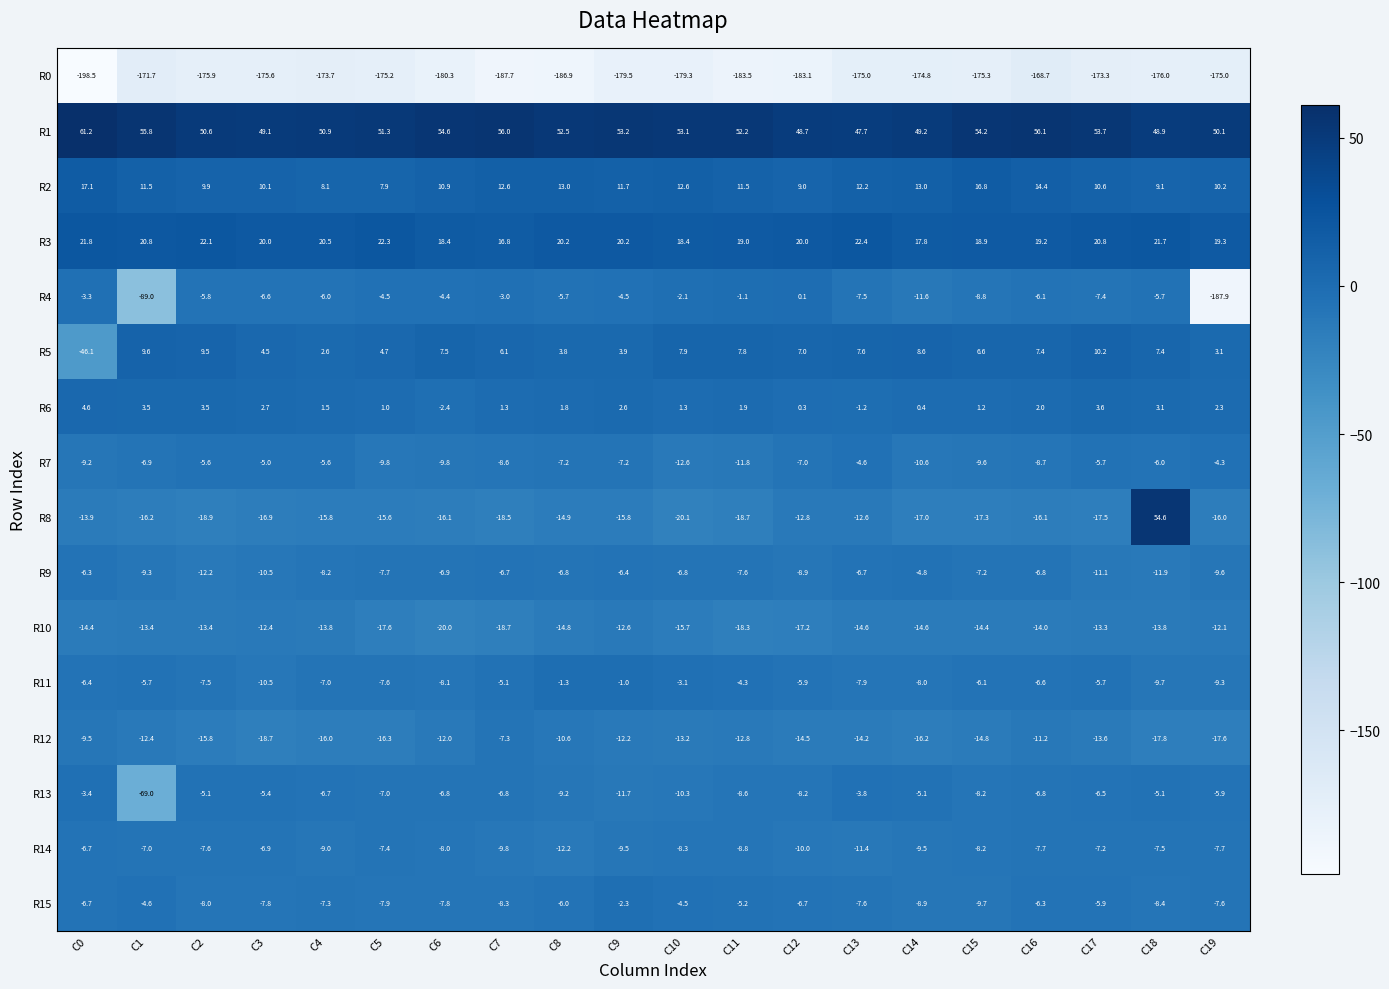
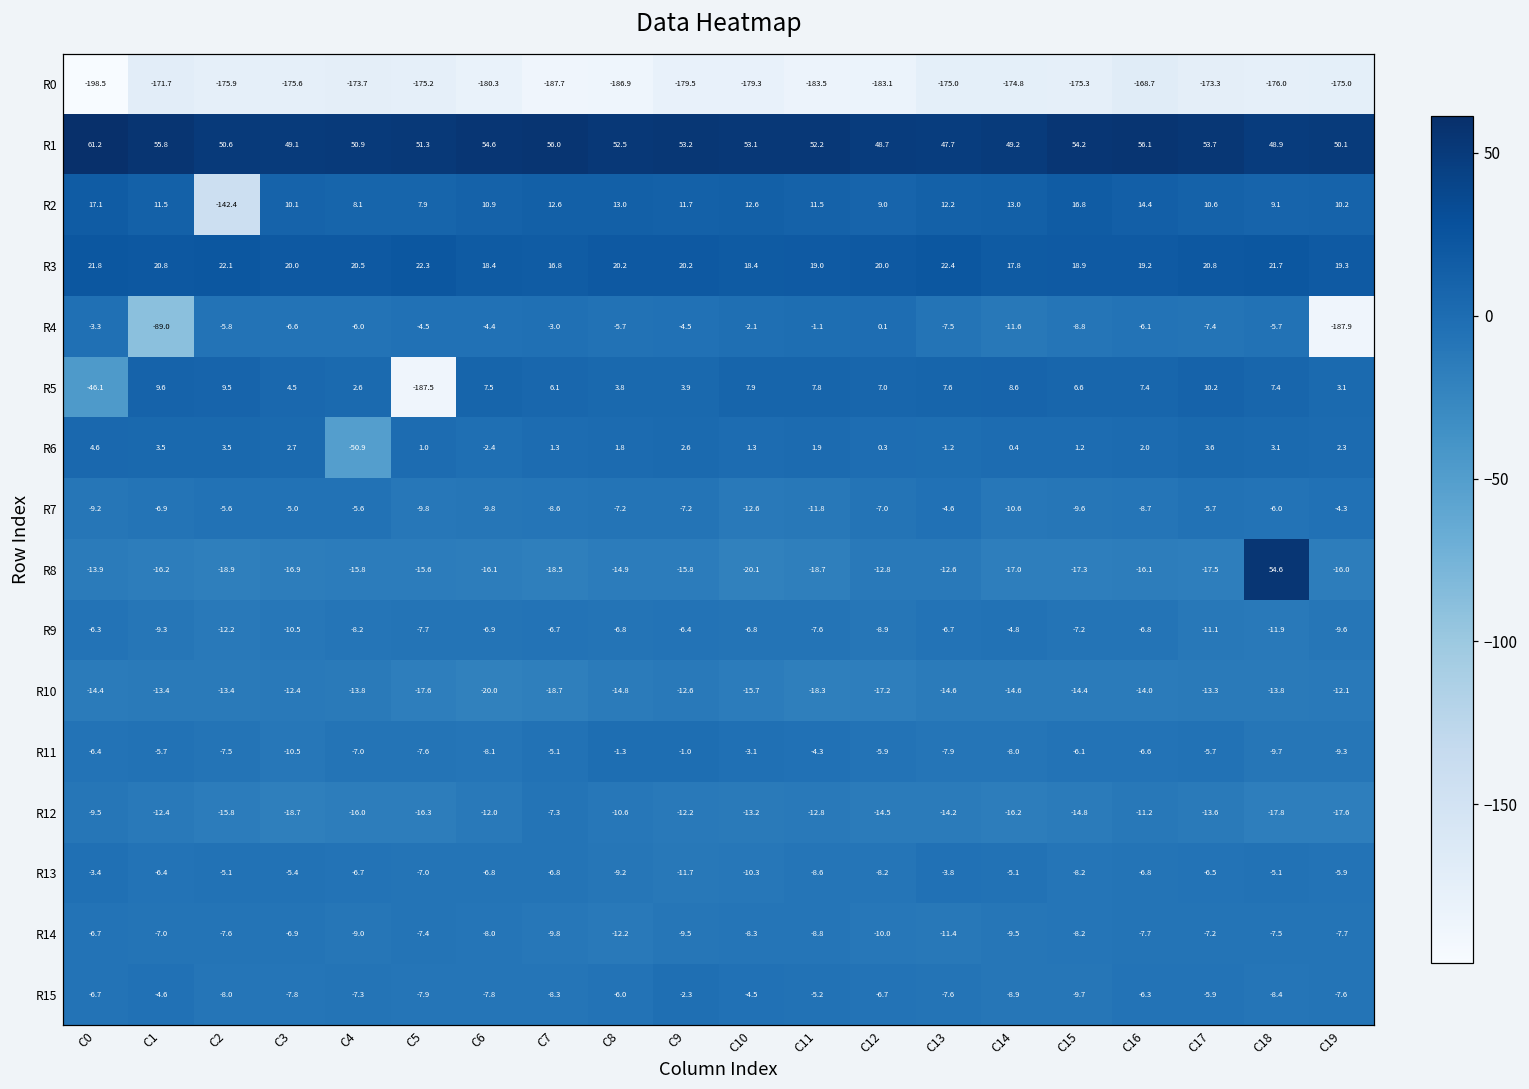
R2, C2: 9.9 -> -142.4
R5, C5: 4.7 -> -187.5
R6, C4: 1.5 -> -50.9
R13, C1: -69.0 -> -6.4
